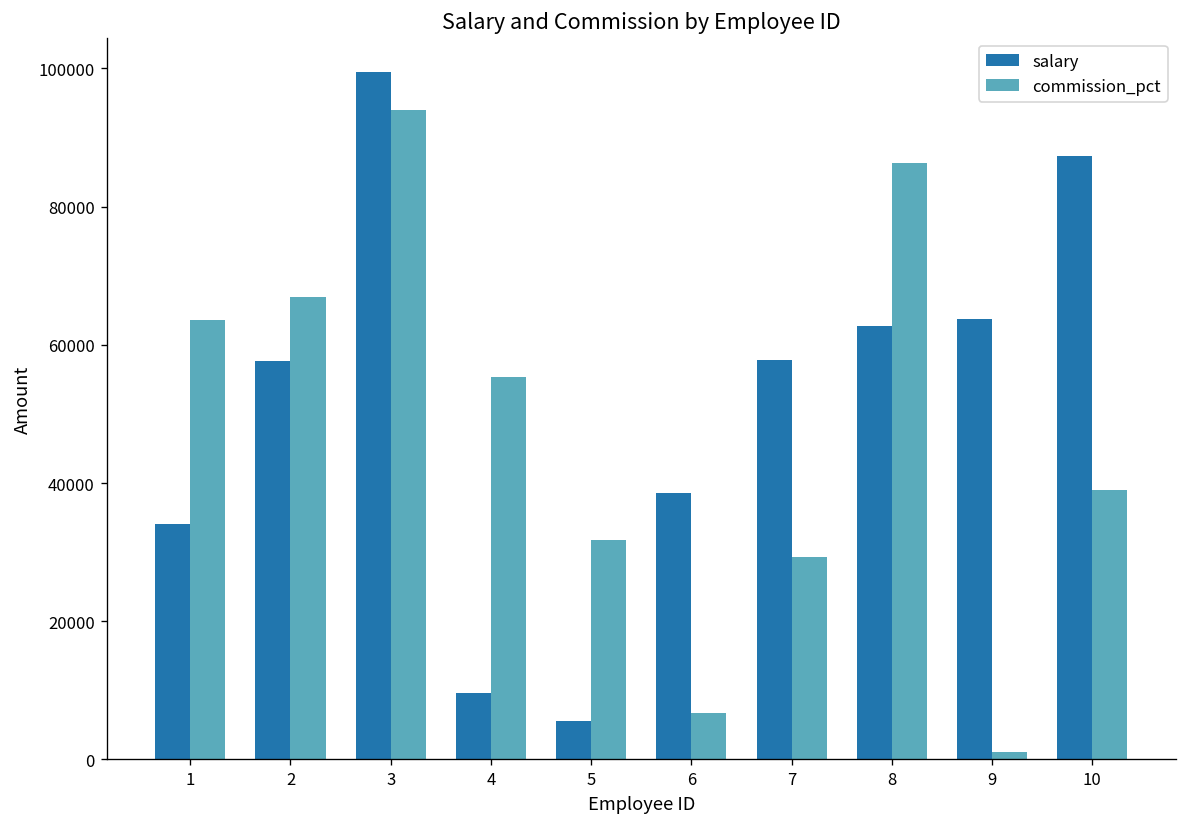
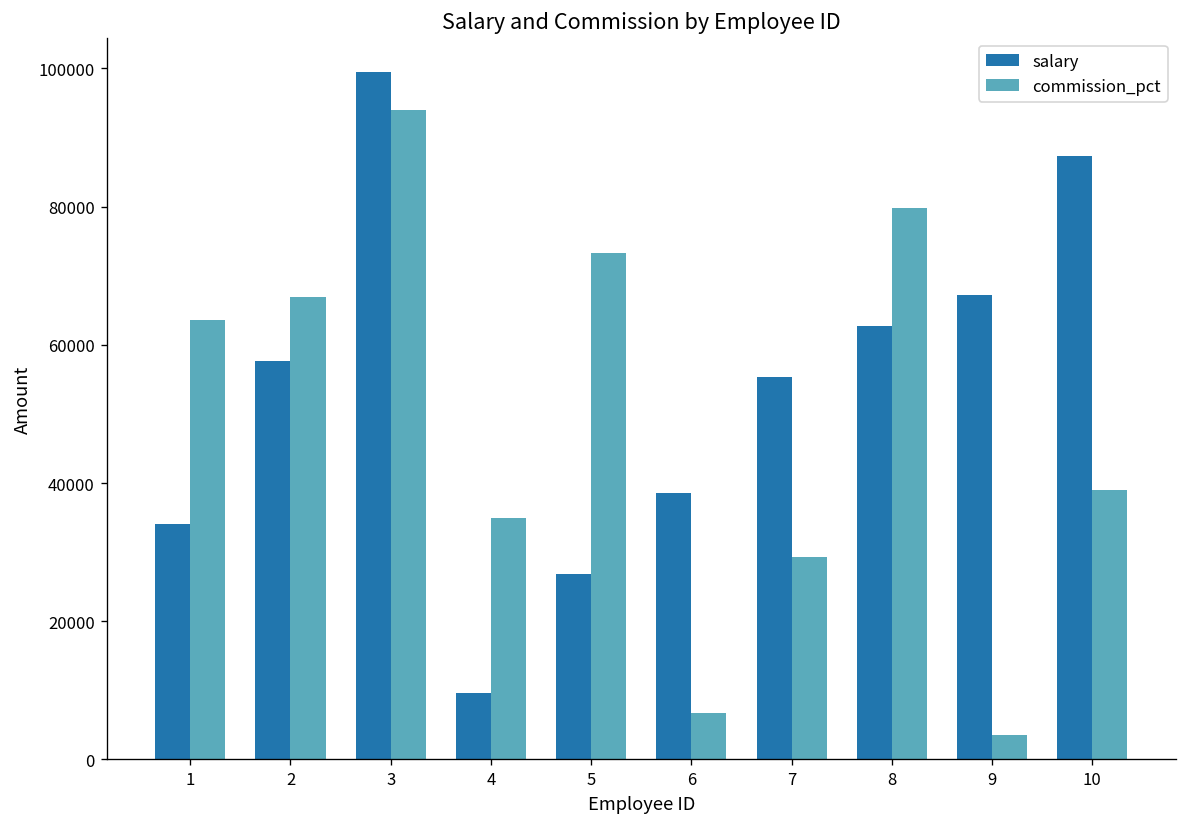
commission_pct, 4: 55000 -> 35000
salary, 5: 6000 -> 27000
commission_pct, 5: 32000 -> 73000
salary, 7: 58000 -> 55000
commission_pct, 8: 86000 -> 80000
salary, 9: 64000 -> 67000
commission_pct, 9: 1000 -> 4000
